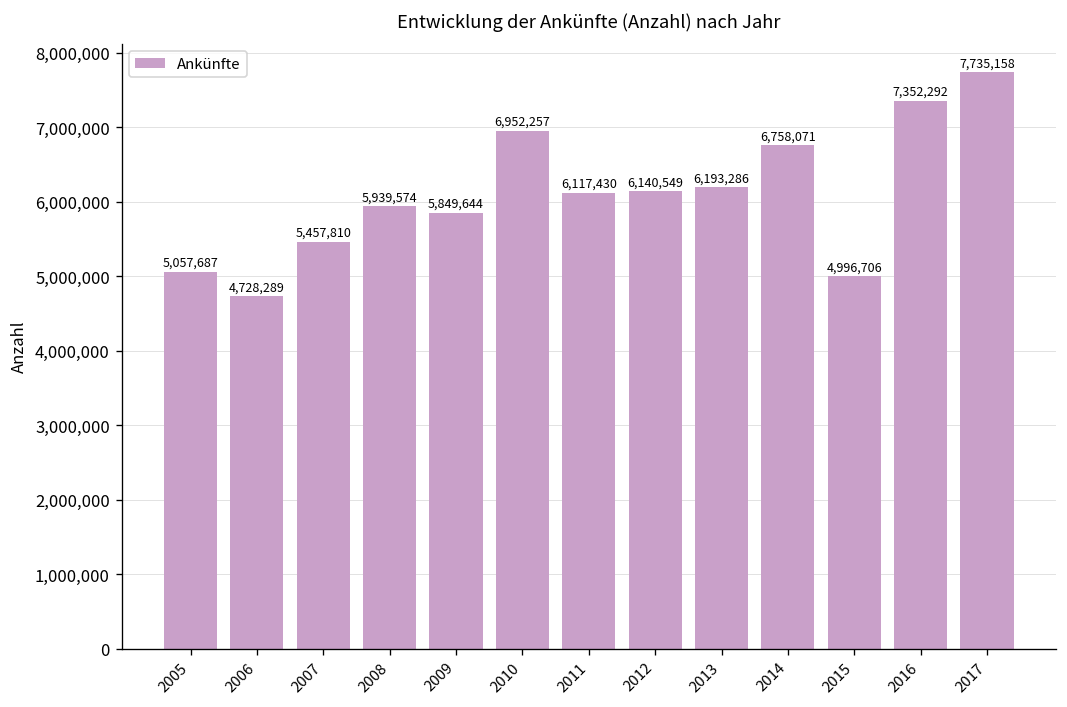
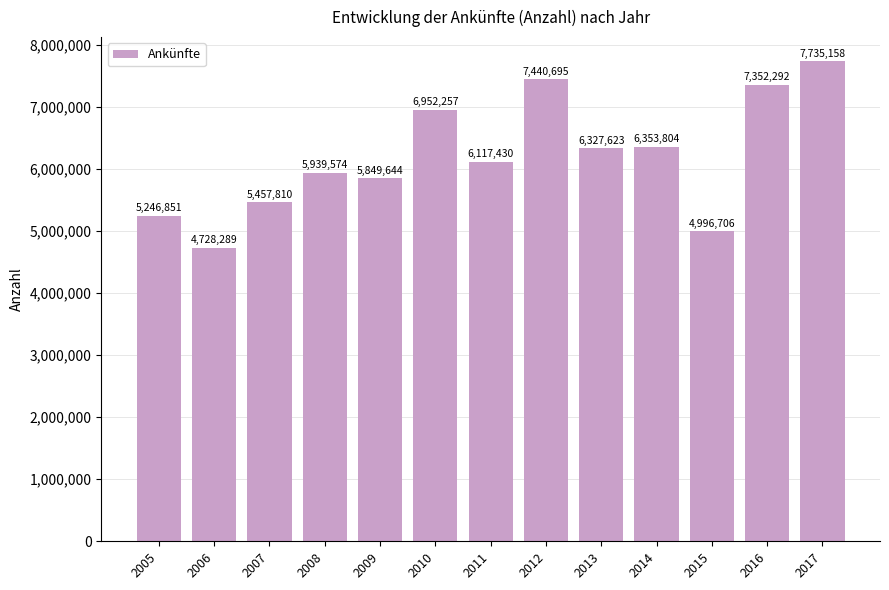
2005: 5,057,687 -> 5,246,851
2012: 6,140,549 -> 7,440,695
2013: 6,193,286 -> 6,327,623
2014: 6,758,071 -> 6,353,804
